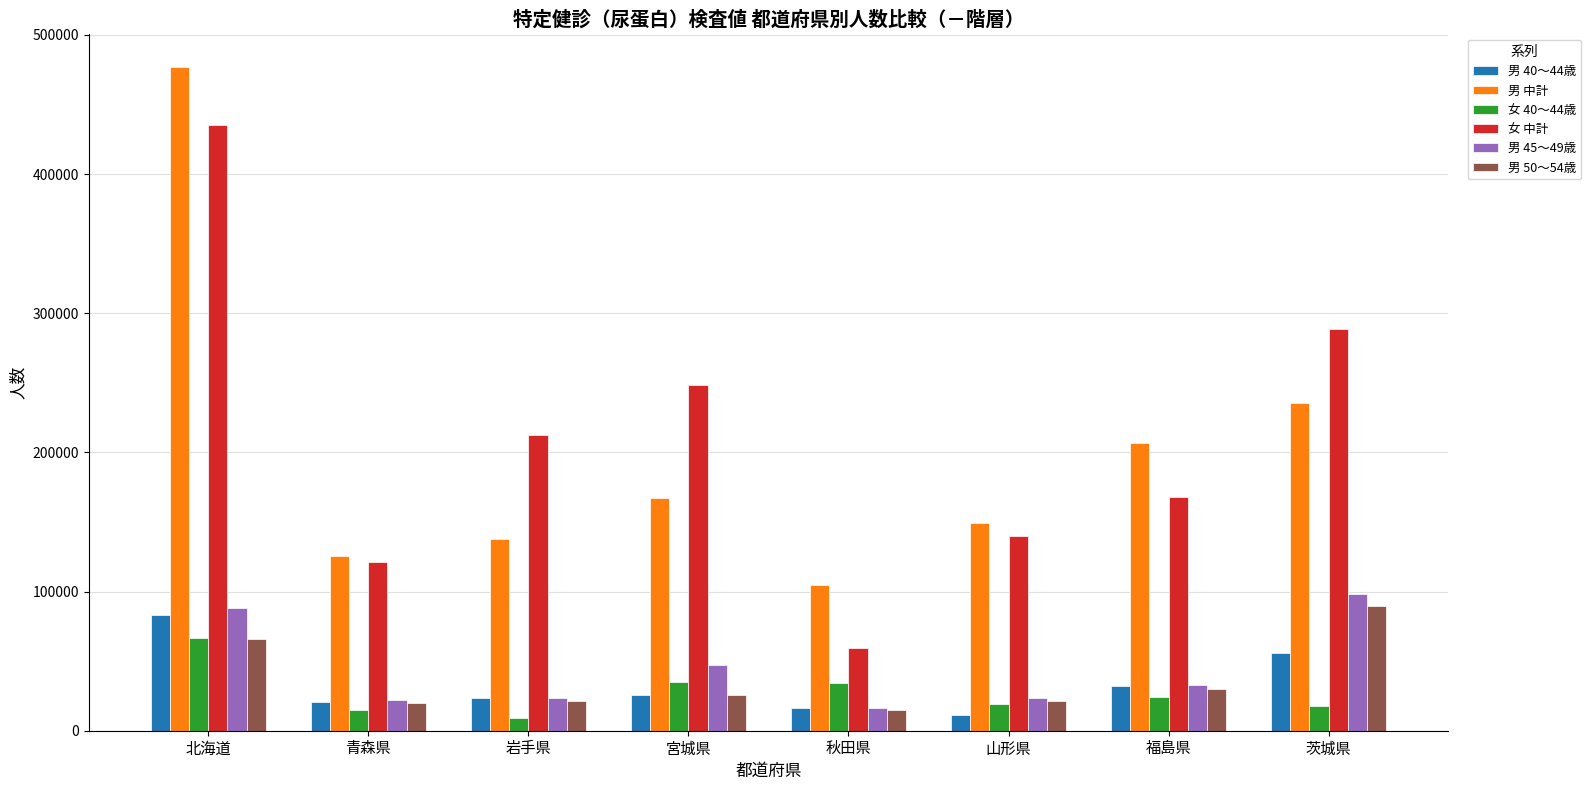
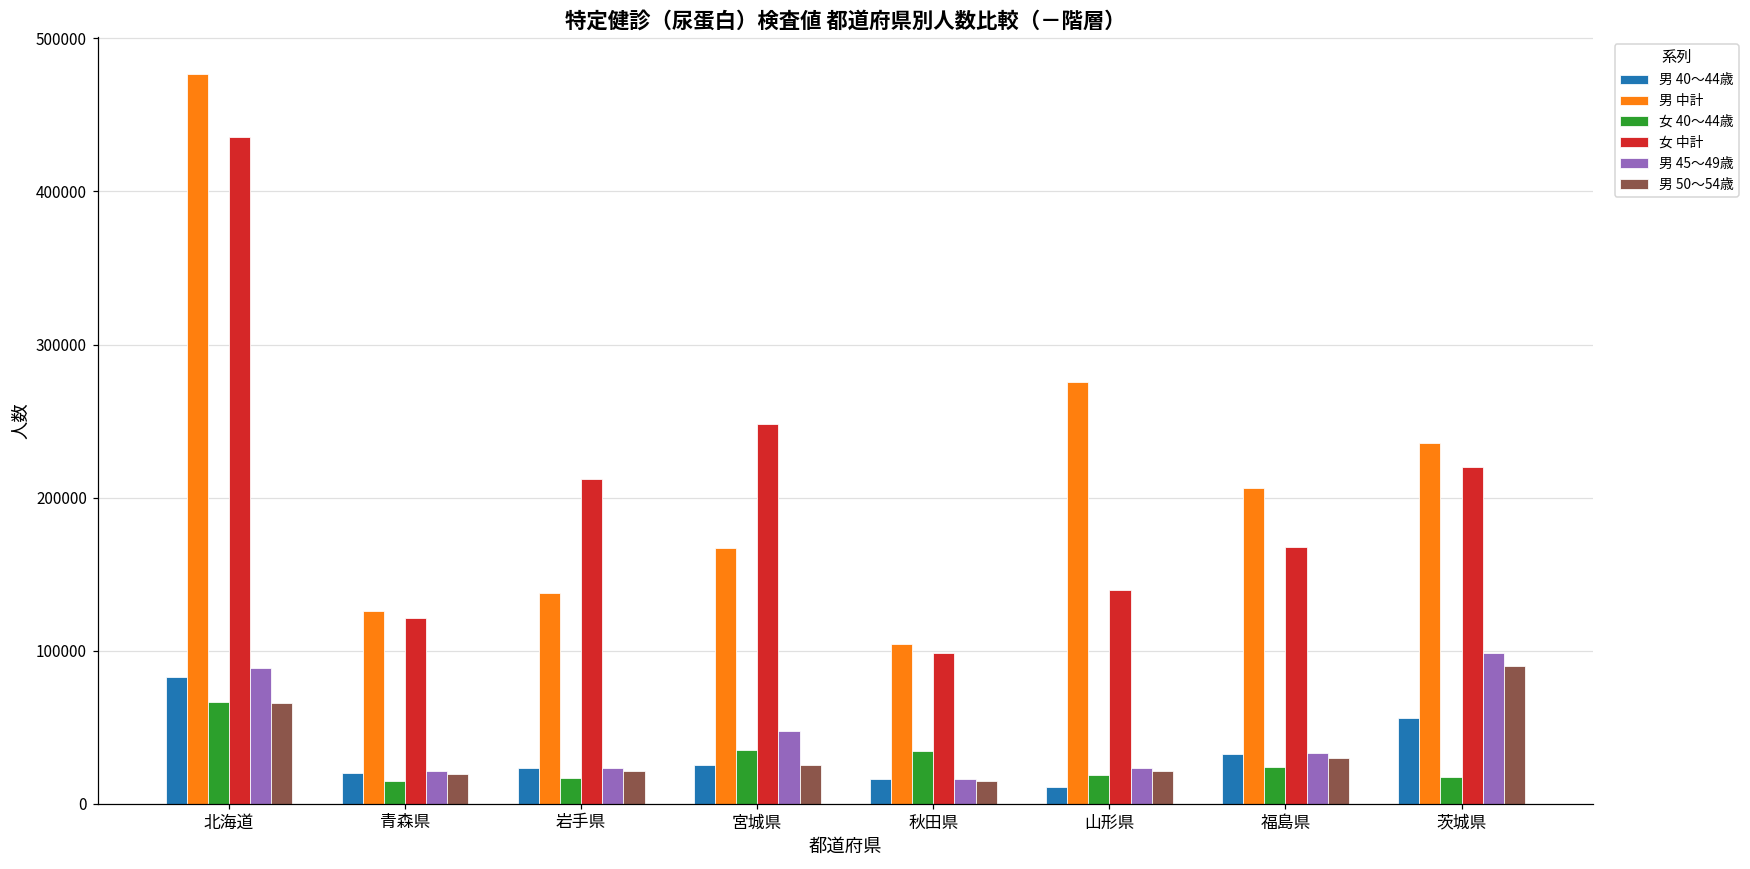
女 40～44歳, 岩手県: 9000 -> 17000
女 中計, 秋田県: 60000 -> 98000
男 中計, 山形県: 149000 -> 276000
女 中計, 茨城県: 289000 -> 220000
